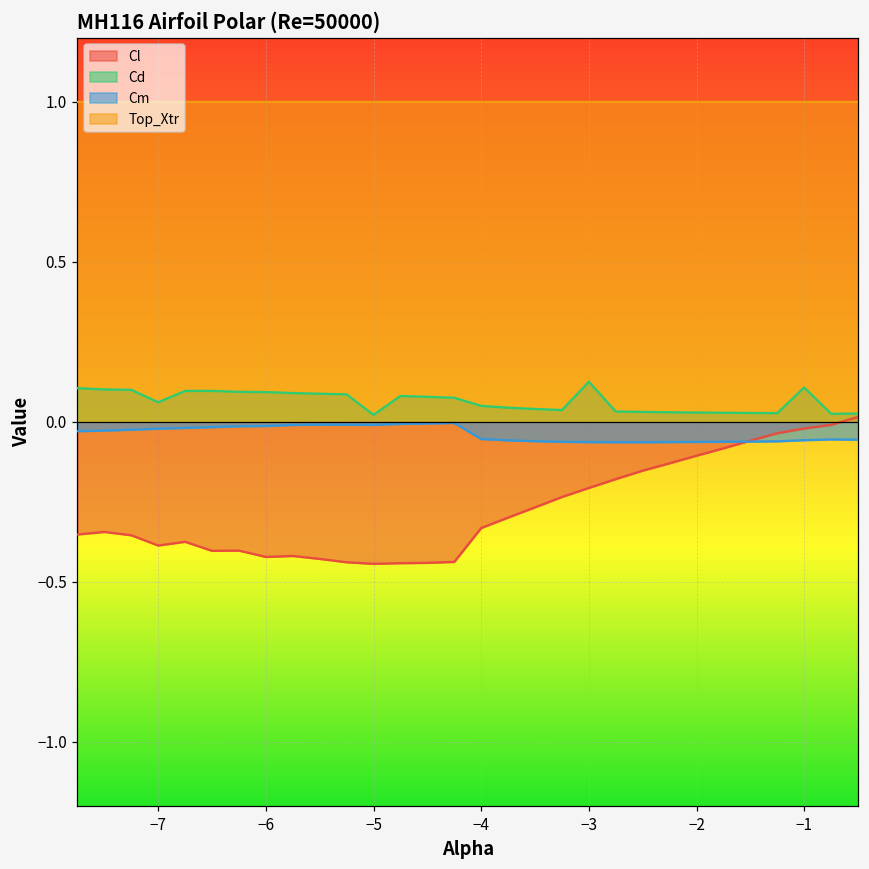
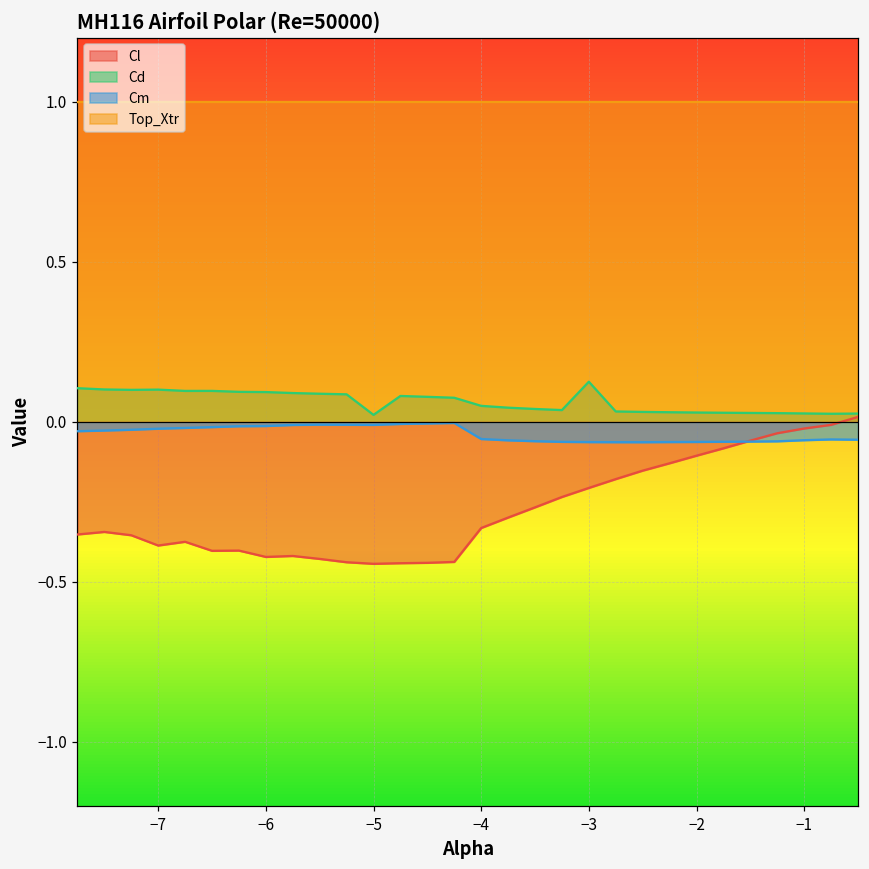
Cd, −7: 0.06 -> 0.10
Cd, −1: 0.11 -> 0.03
